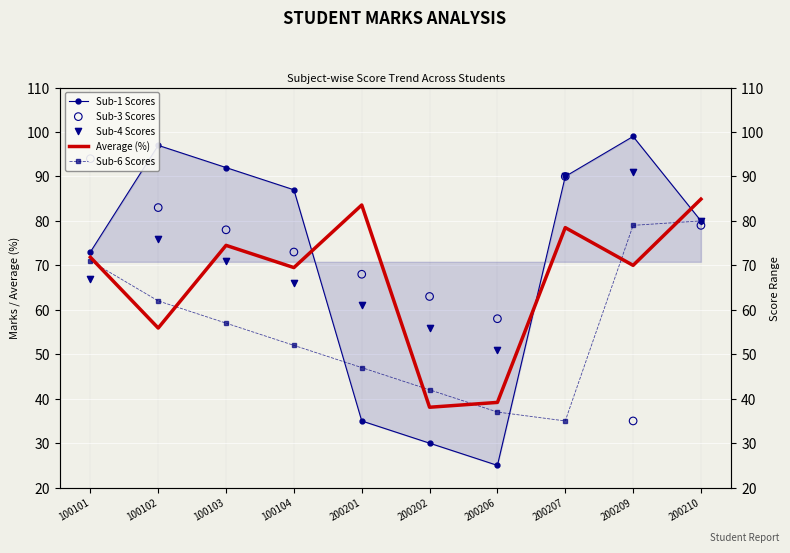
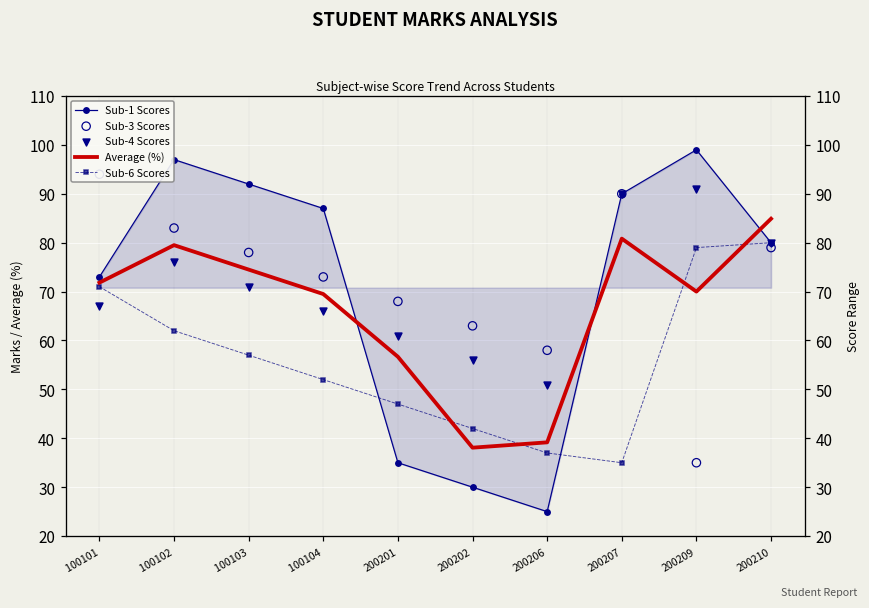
Average (%), 100102: 56 -> 80
Average (%), 200201: 84 -> 57
Average (%), 200207: 78 -> 81
